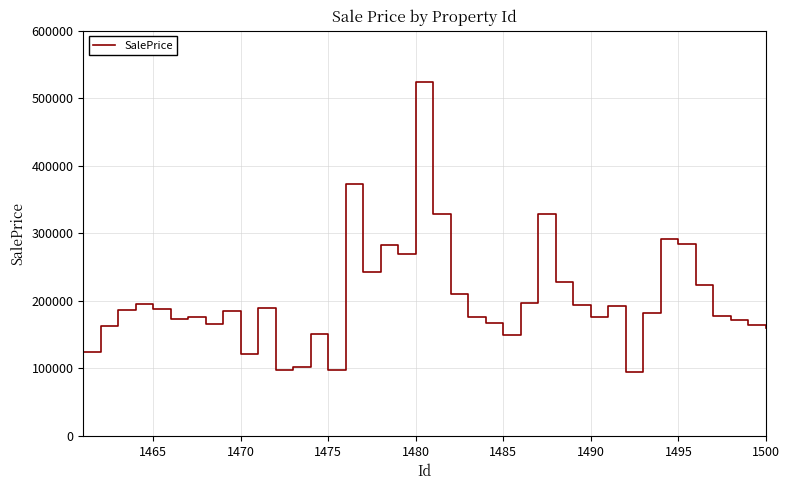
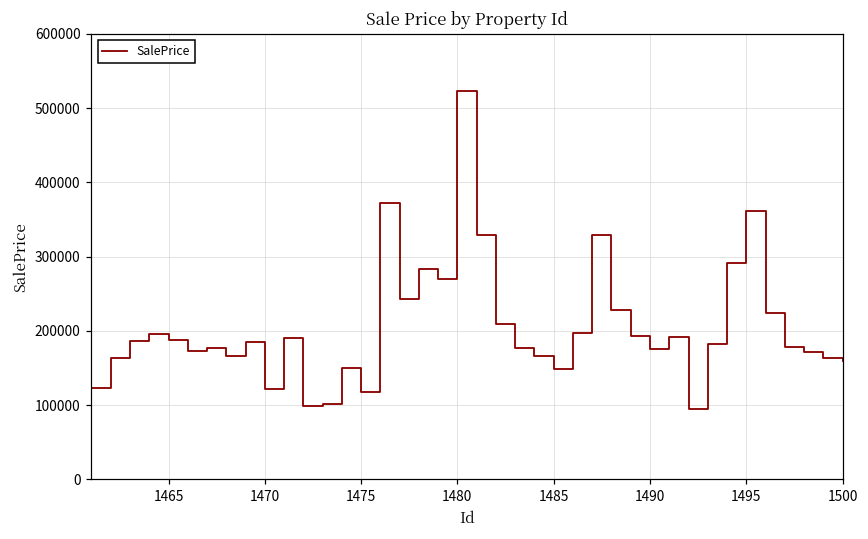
1475: 100000 -> 120000
1495: 280000 -> 360000
